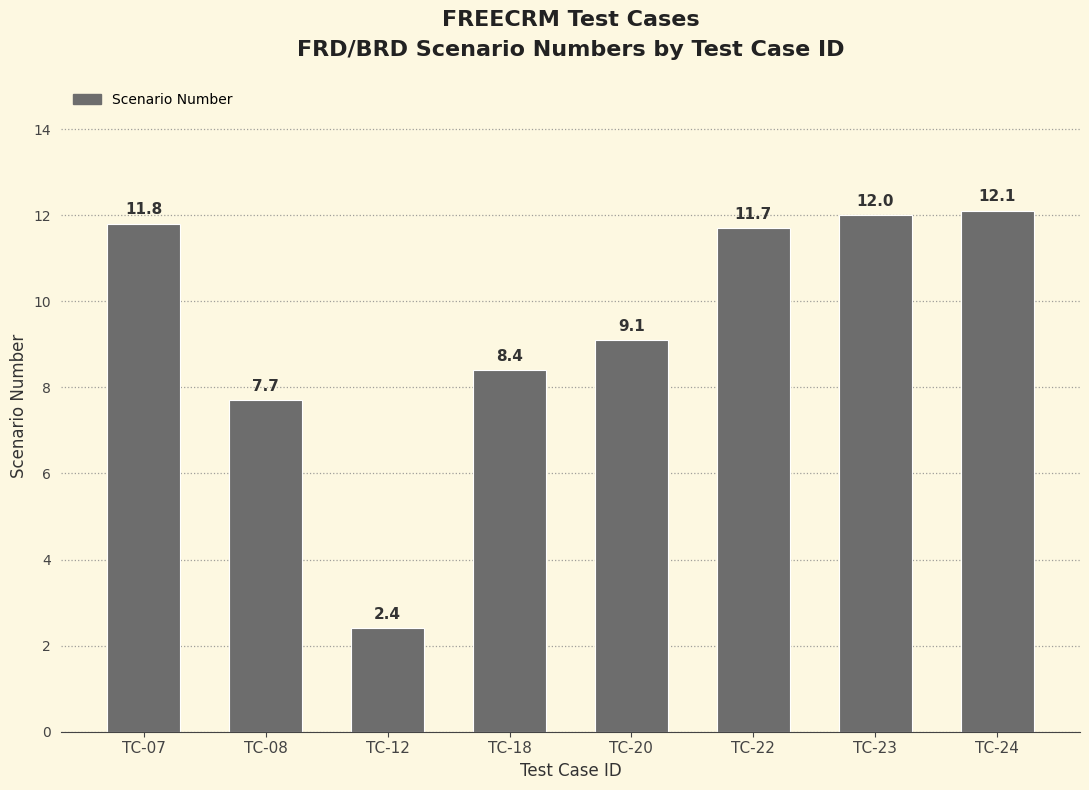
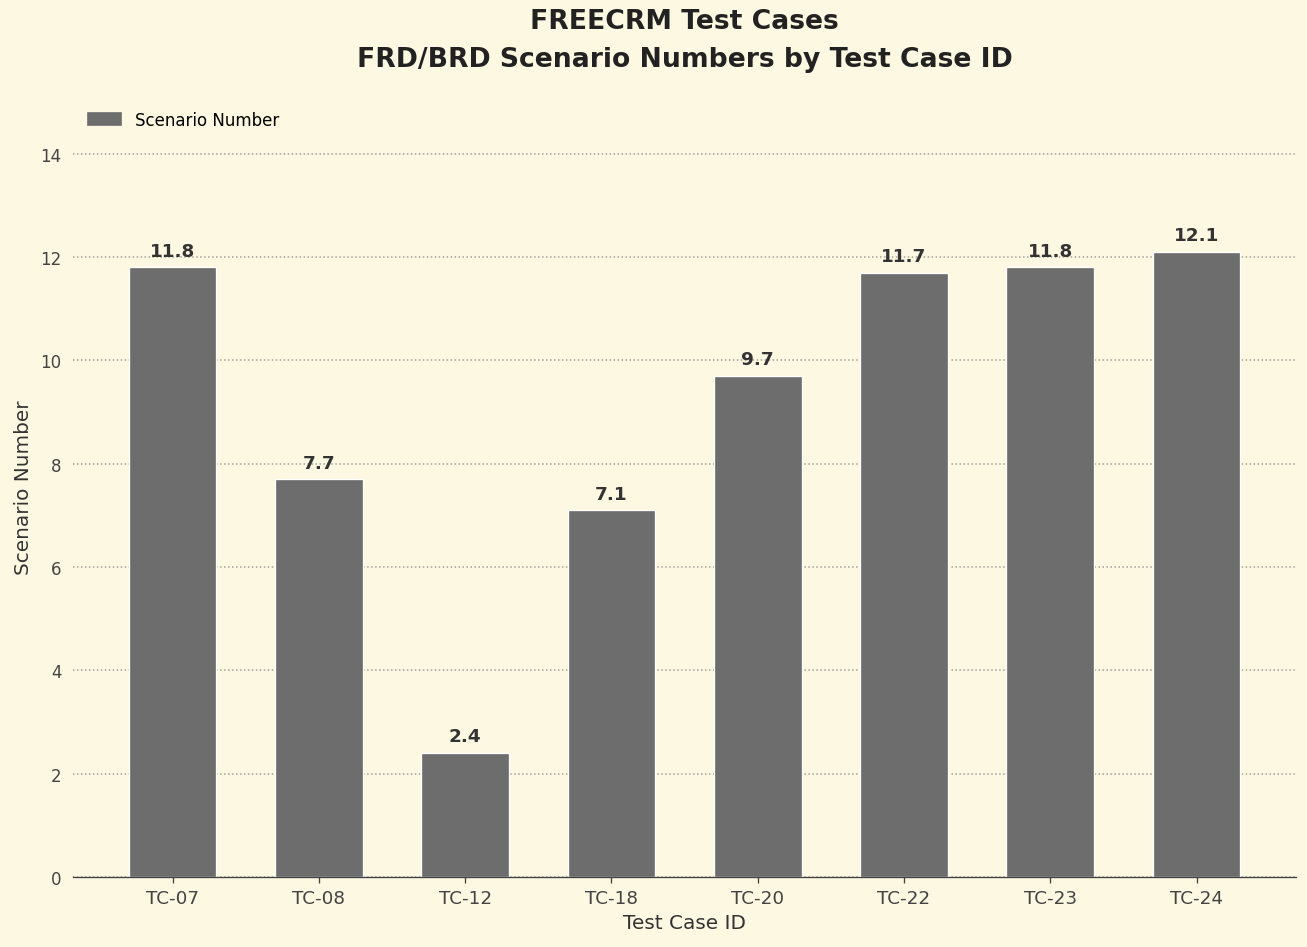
TC-18: 8.4 -> 7.1
TC-20: 9.1 -> 9.7
TC-23: 12.0 -> 11.8
